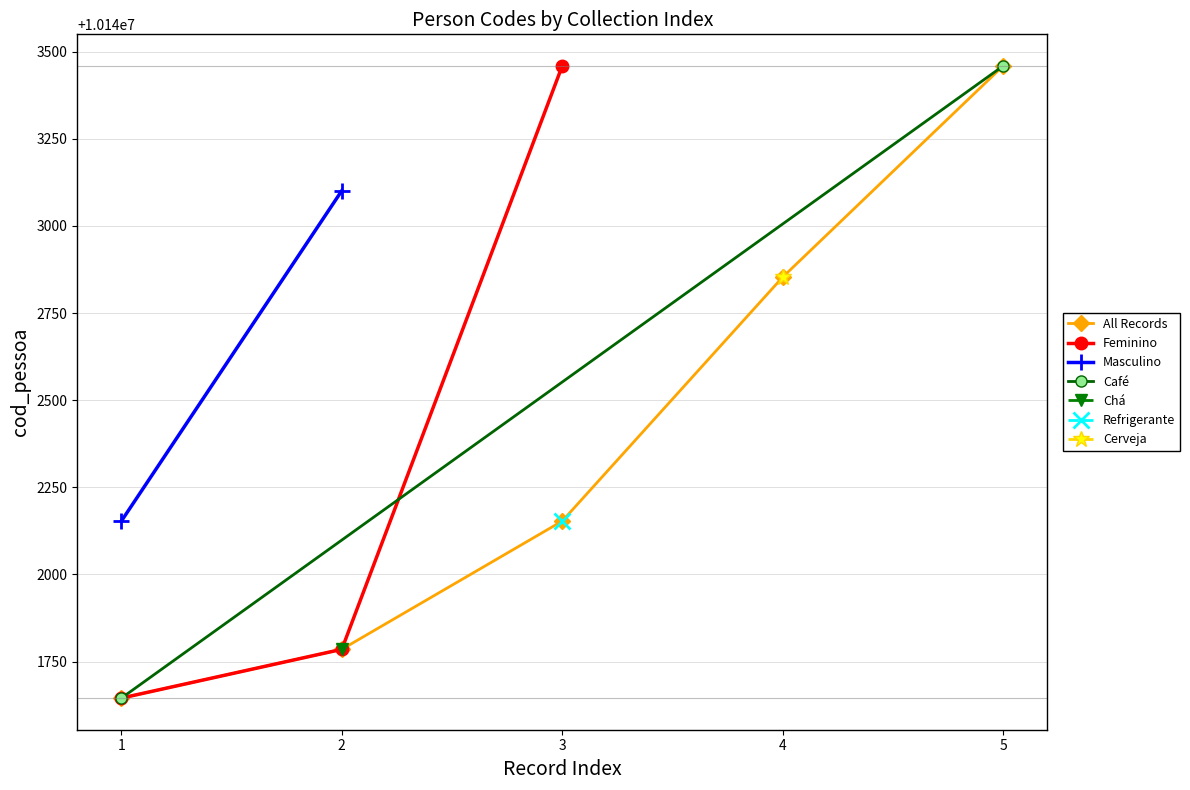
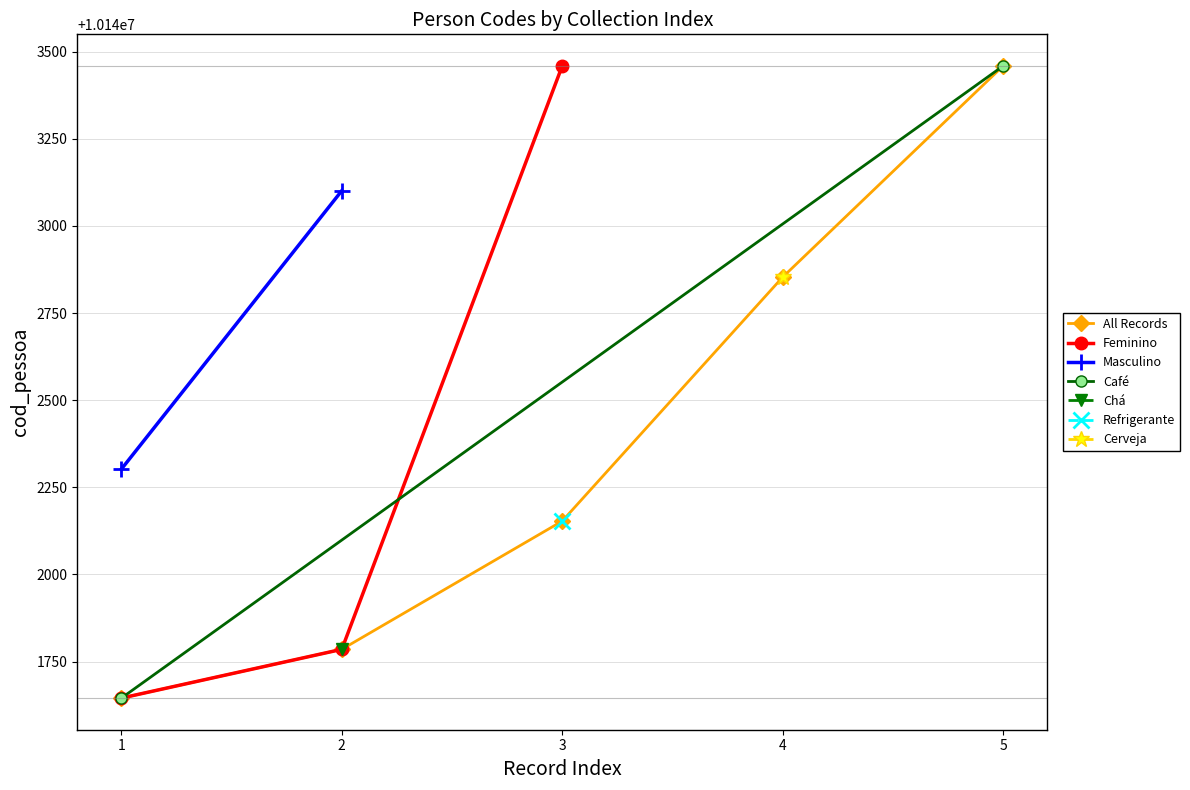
Masculino, 1: 10142150 -> 10142300
